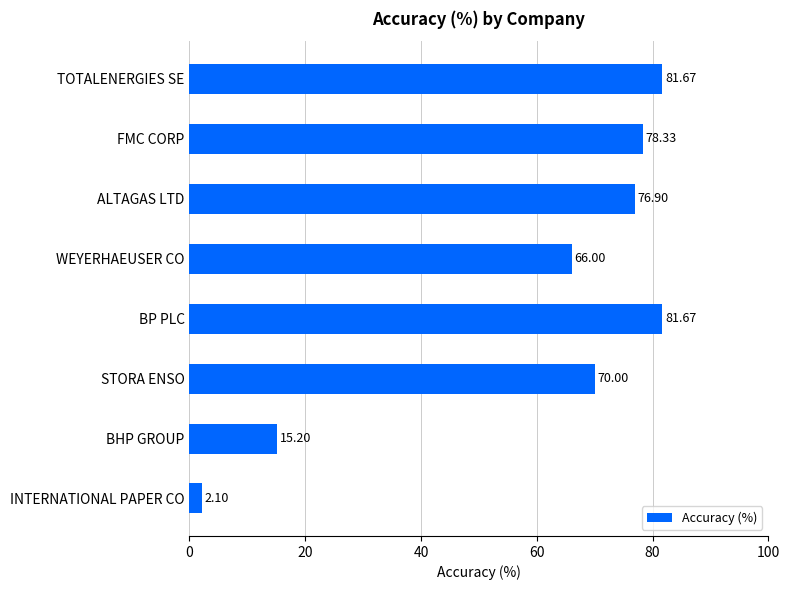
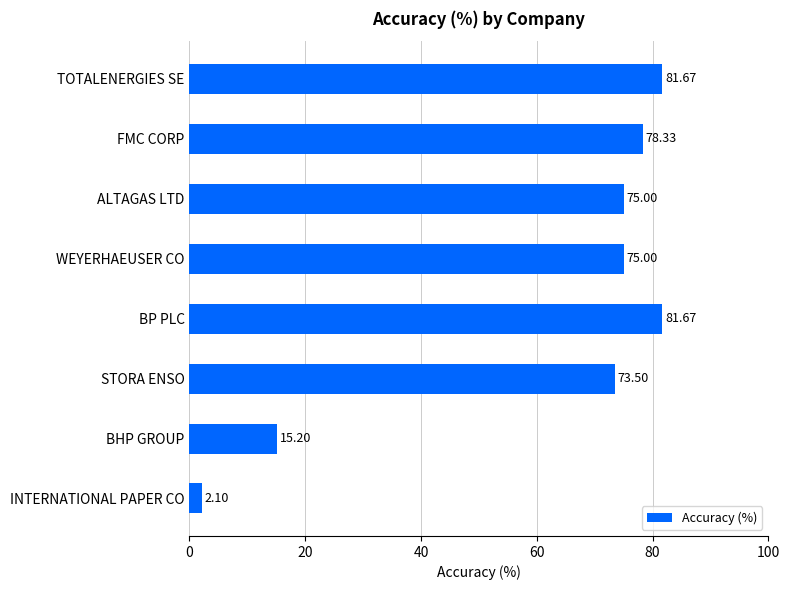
ALTAGAS LTD: 76.90 -> 75.00
WEYERHAEUSER CO: 66.00 -> 75.00
STORA ENSO: 70.00 -> 73.50
